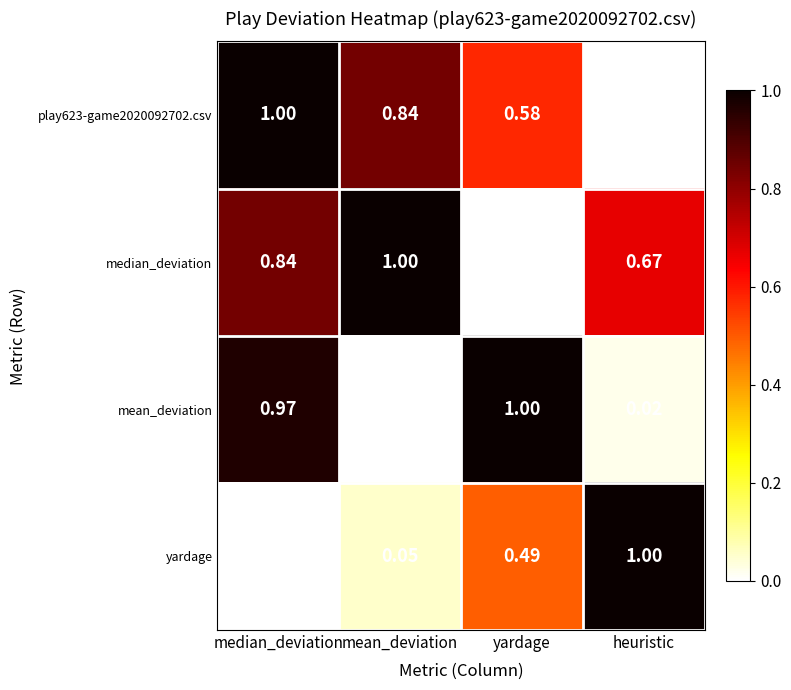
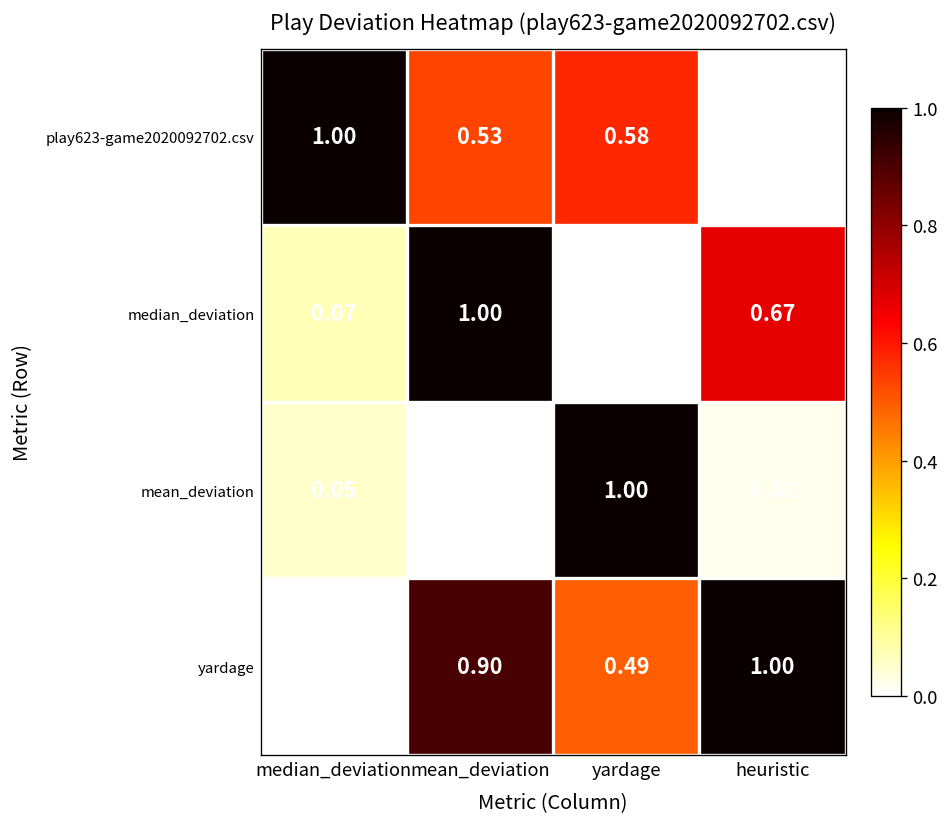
play623-game2020092702.csv, mean_deviation: 0.84 -> 0.53
median_deviation, median_deviation: 0.84 -> 0.07
mean_deviation, median_deviation: 0.97 -> 0.05
yardage, mean_deviation: 0.05 -> 0.90
